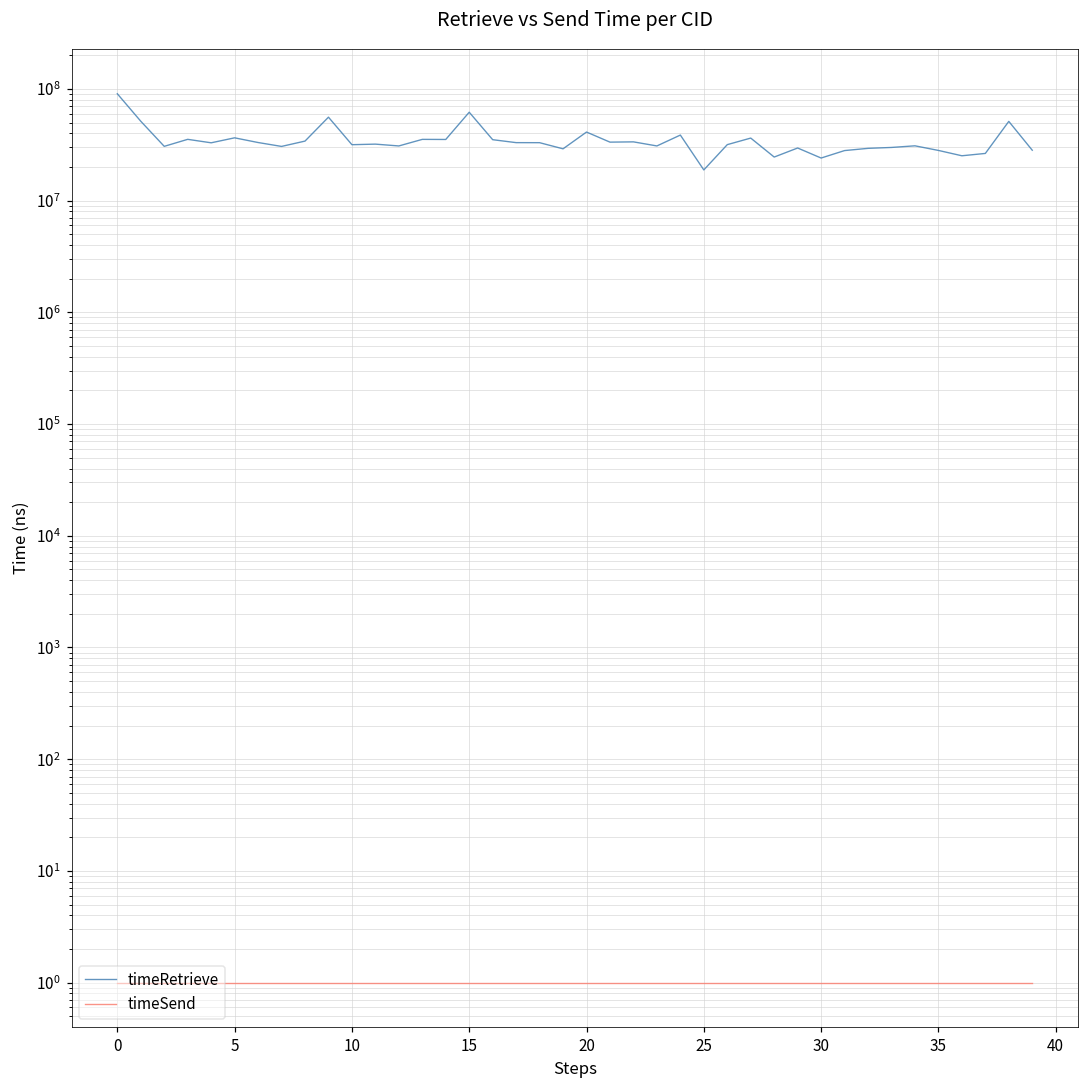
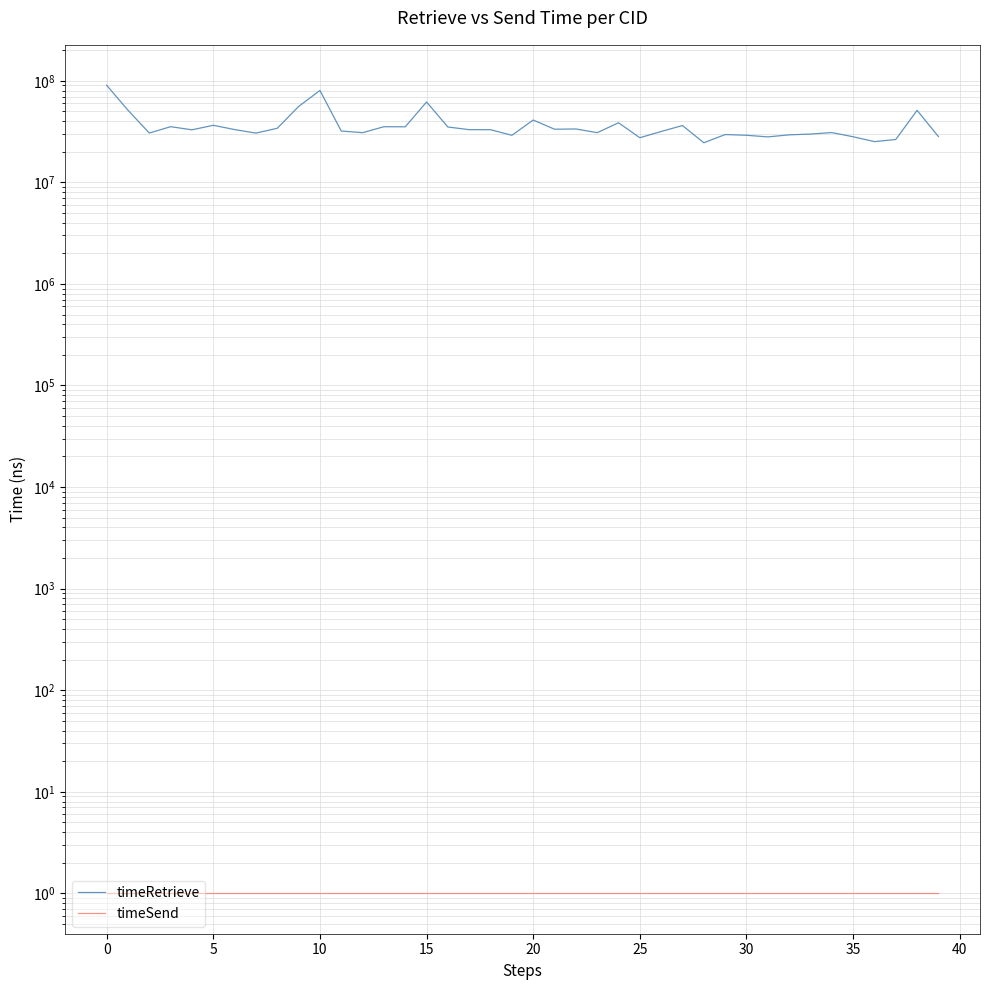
timeRetrieve, 10: 32000000 -> 80000000
timeRetrieve, 25: 19000000 -> 28000000
timeRetrieve, 30: 24000000 -> 29000000
